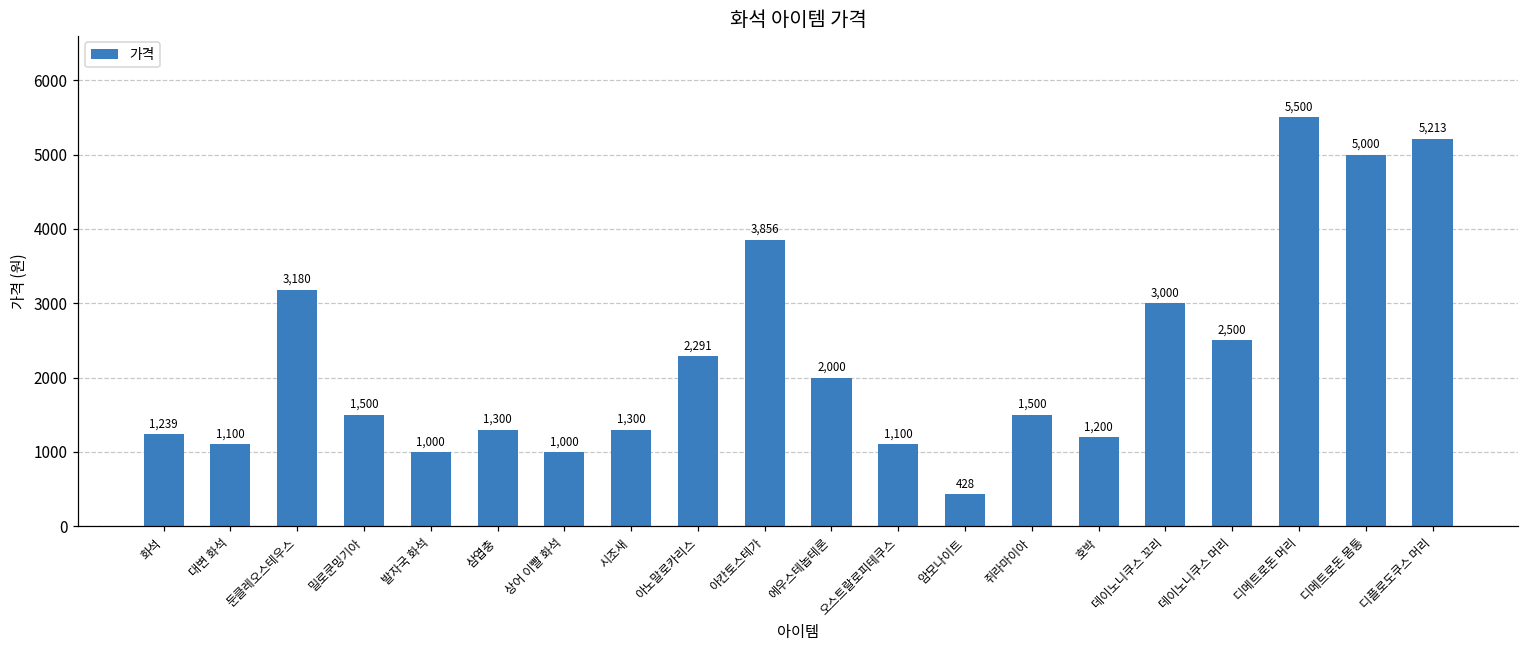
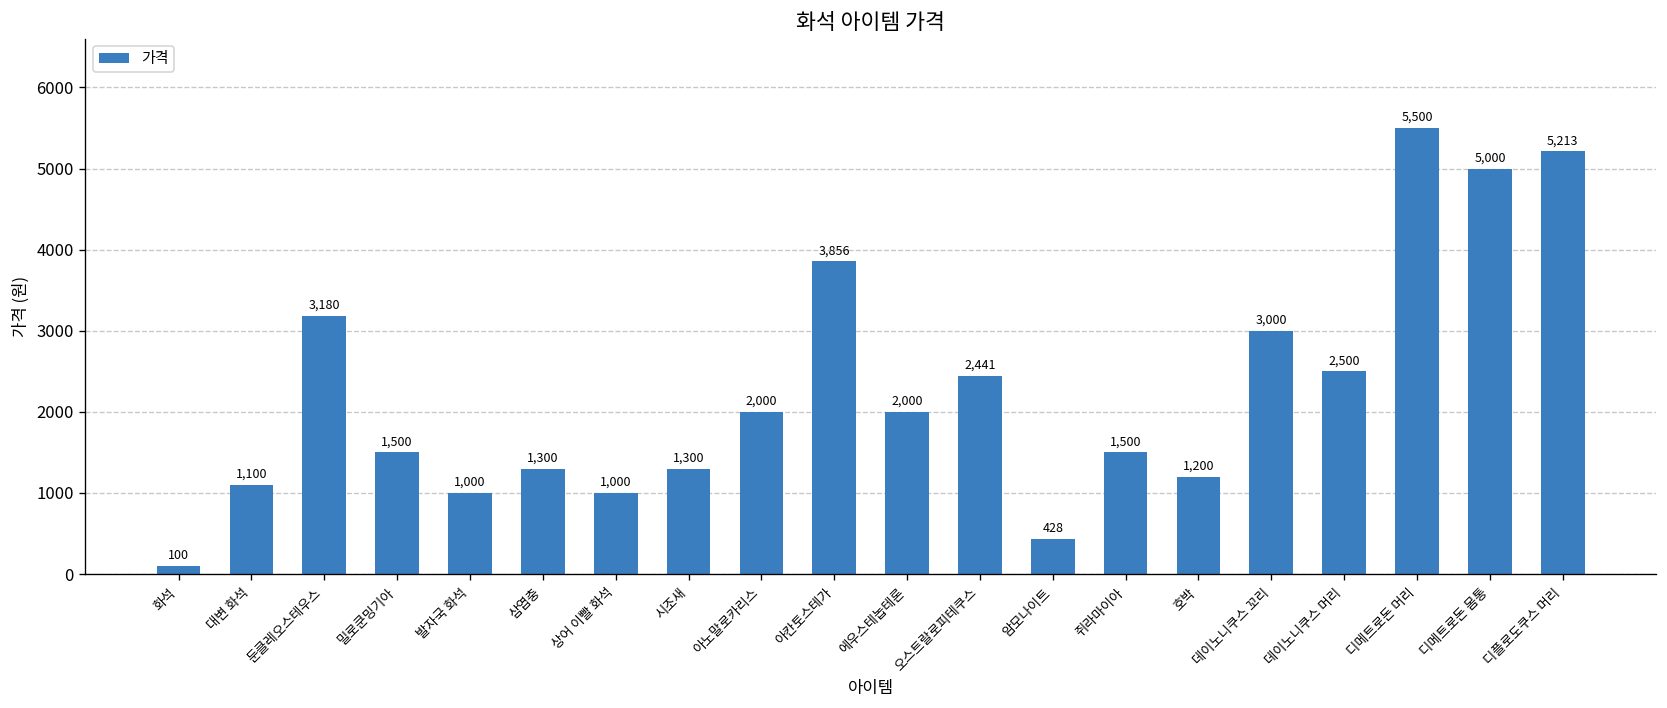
화석: 1,239 -> 100
아노말로카리스: 2,291 -> 2,000
오스트랄로피테쿠스: 1,100 -> 2,441
